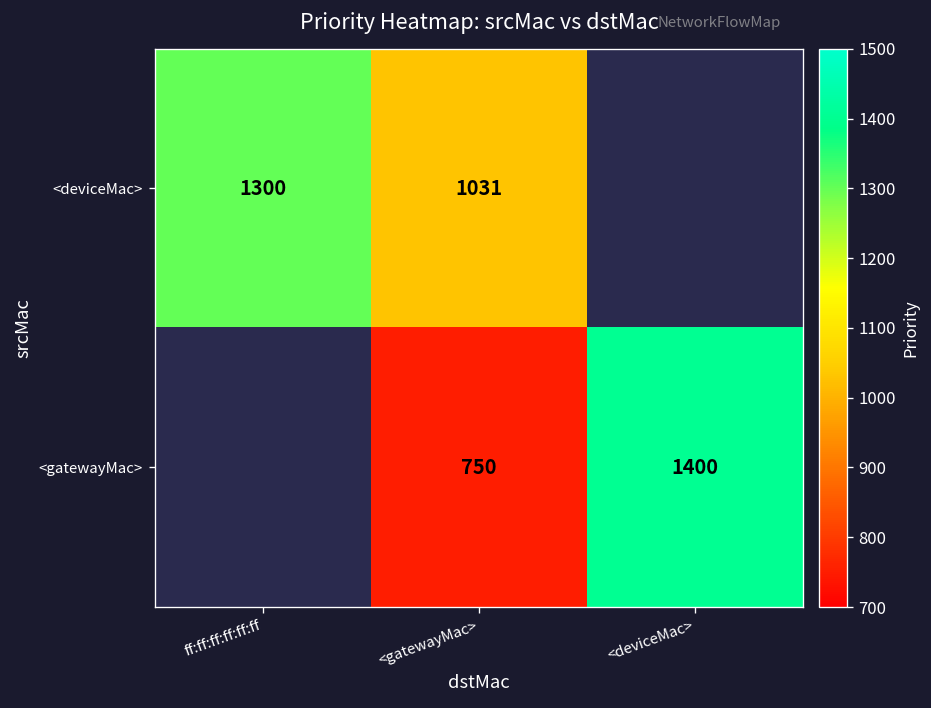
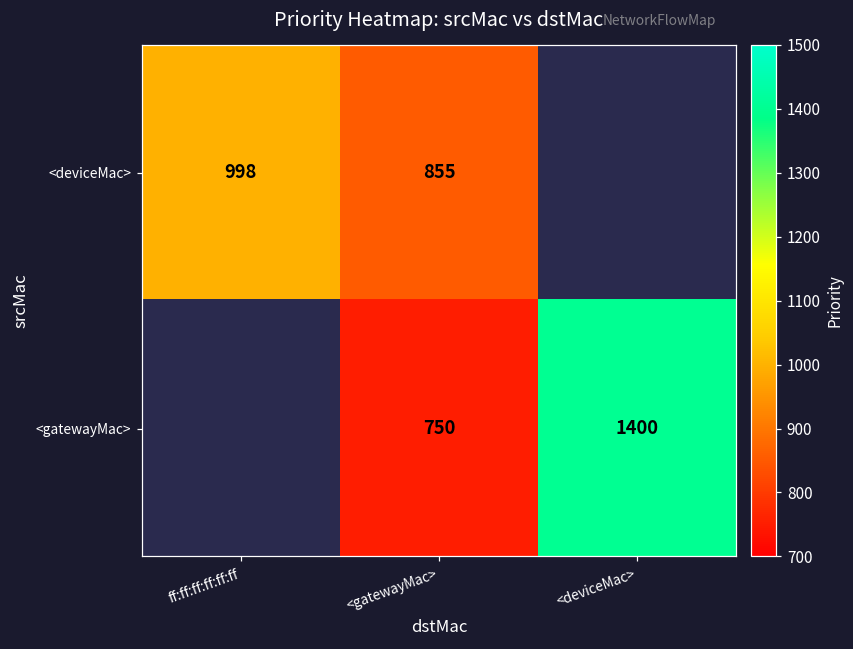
<deviceMac>, ff:ff:ff:ff:ff:ff: 1300 -> 998
<deviceMac>, <gatewayMac>: 1031 -> 855
